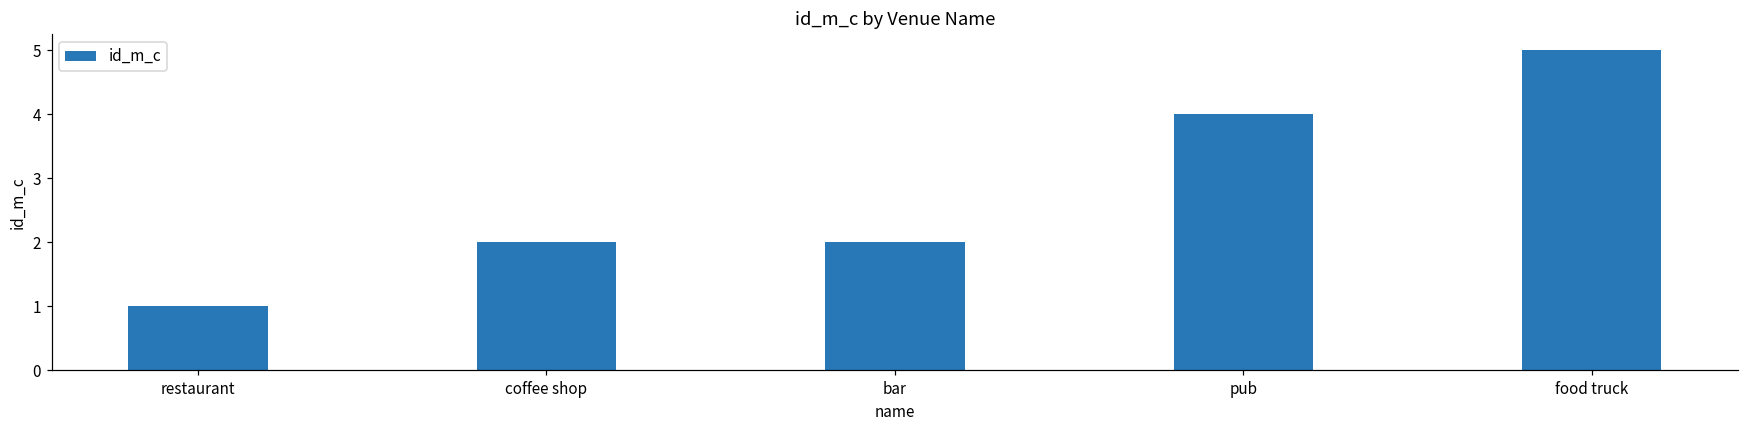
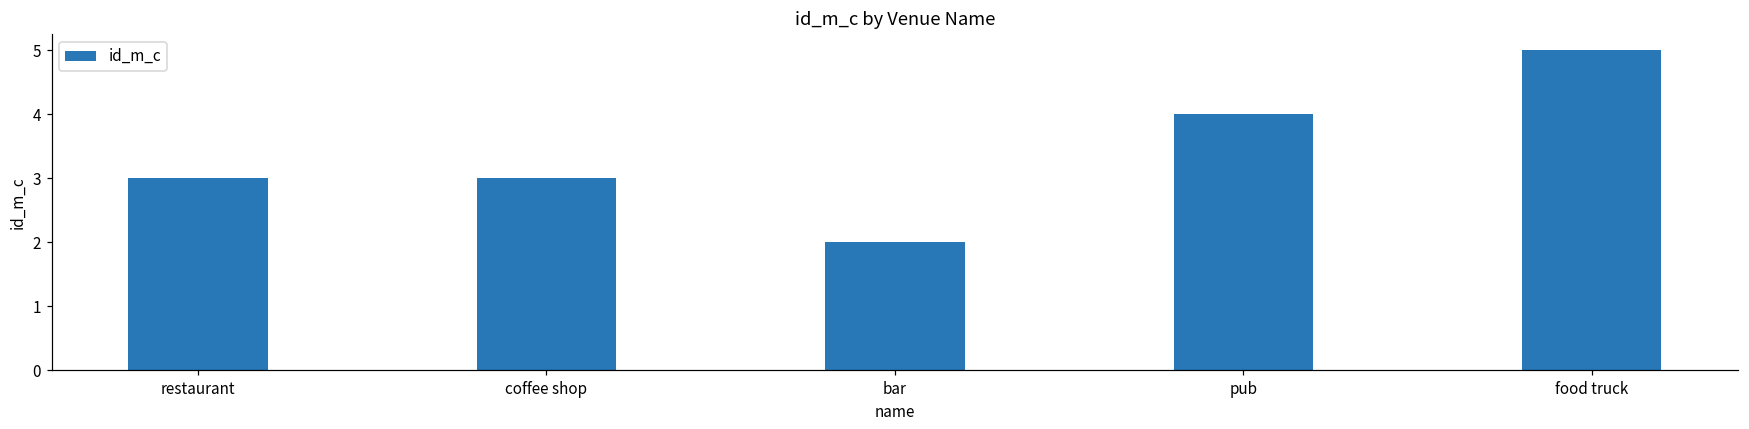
restaurant: 1 -> 3
coffee shop: 2 -> 3
